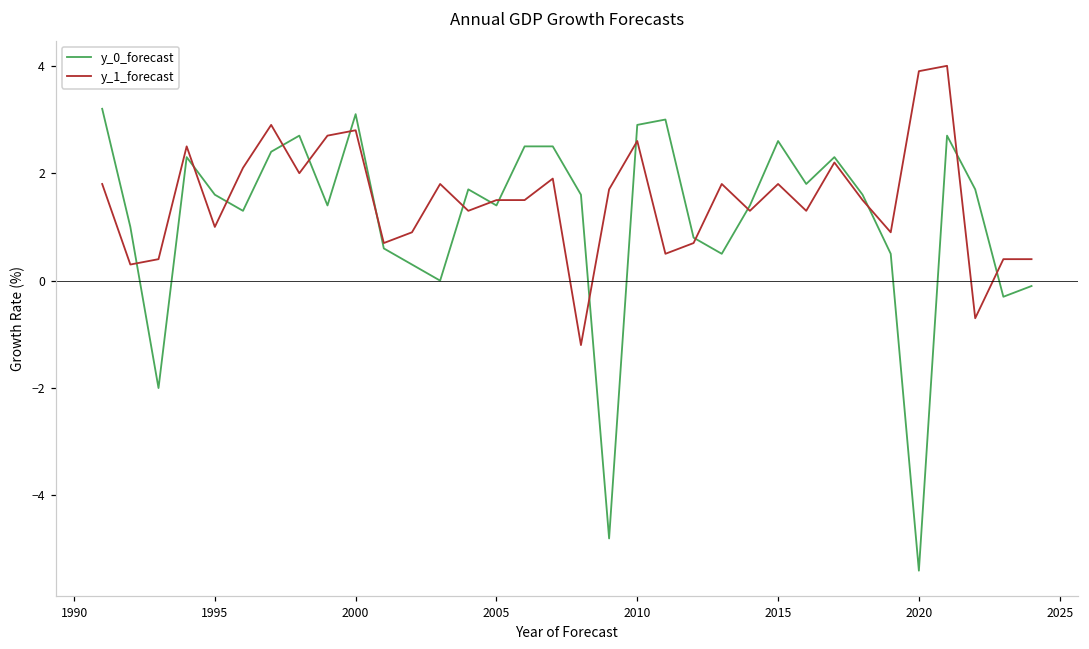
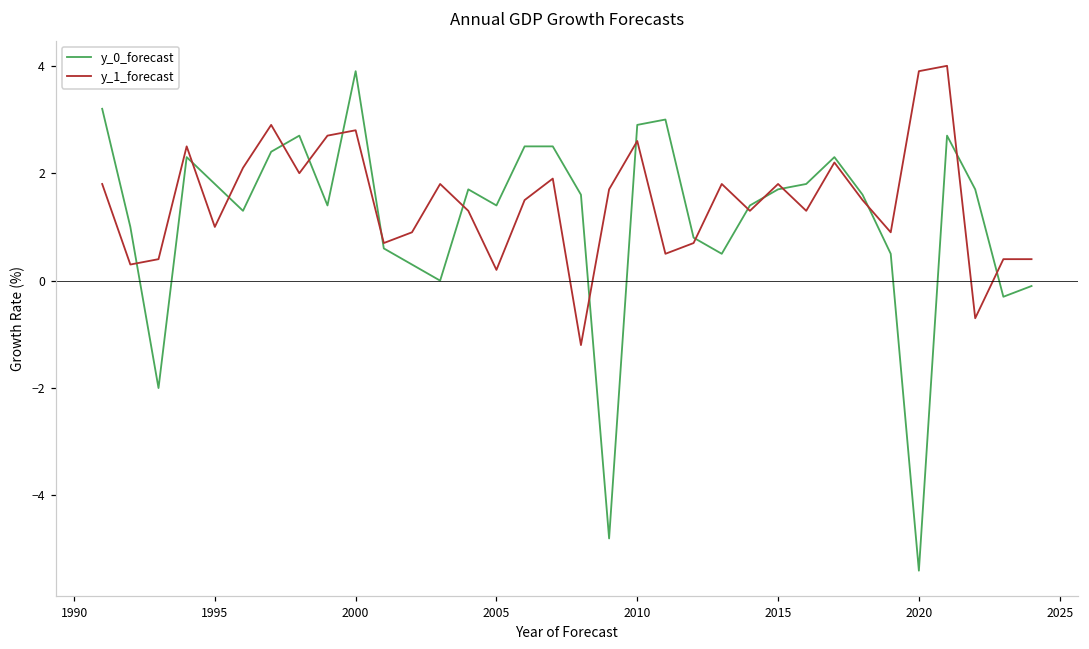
y_0_forecast, 1995: 1.6 -> 1.8
y_0_forecast, 2000: 3.1 -> 3.9
y_1_forecast, 2005: 1.5 -> 0.2
y_0_forecast, 2015: 2.6 -> 1.7
